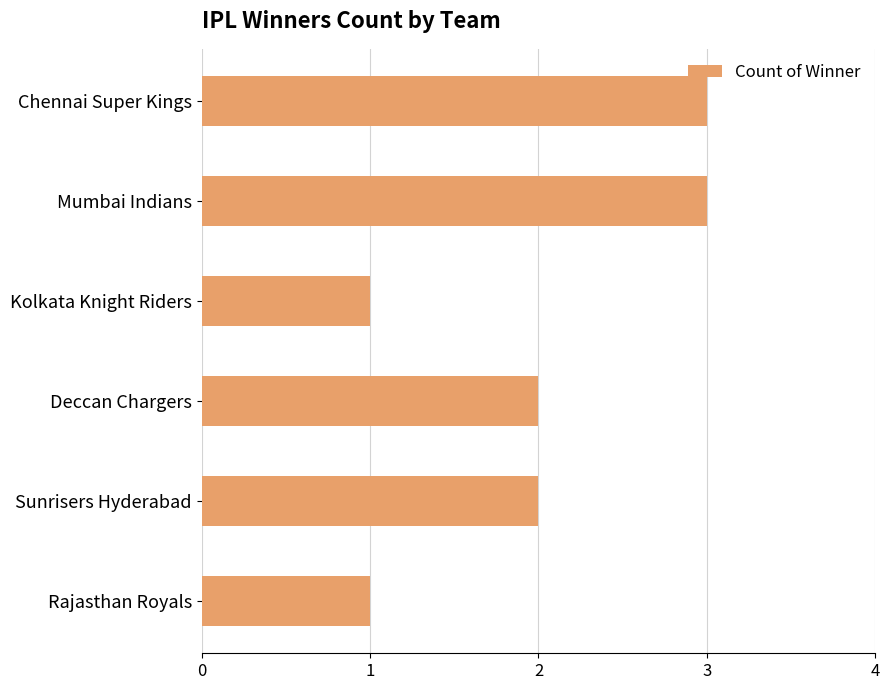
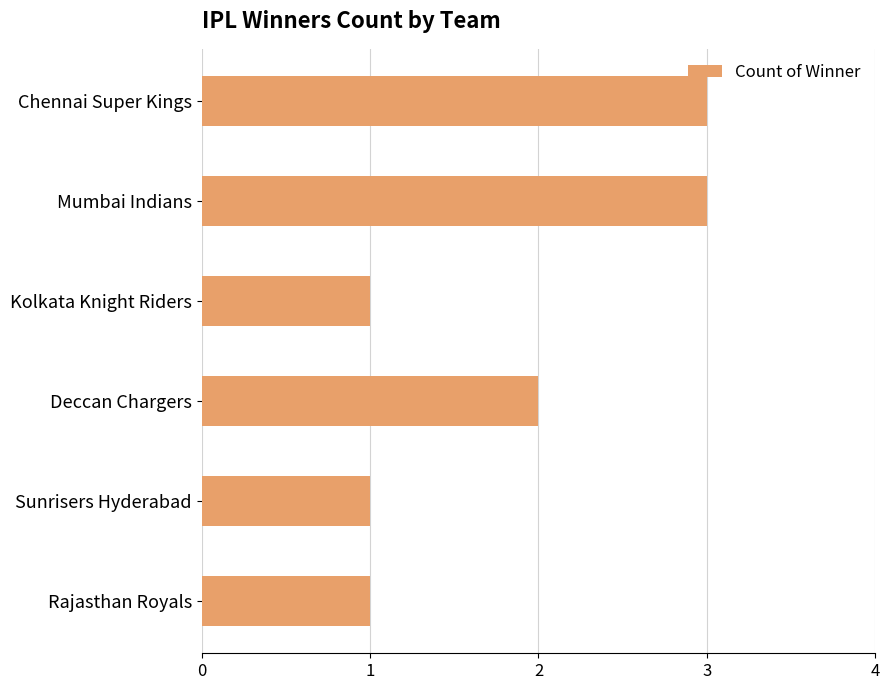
Sunrisers Hyderabad: 2 -> 1
